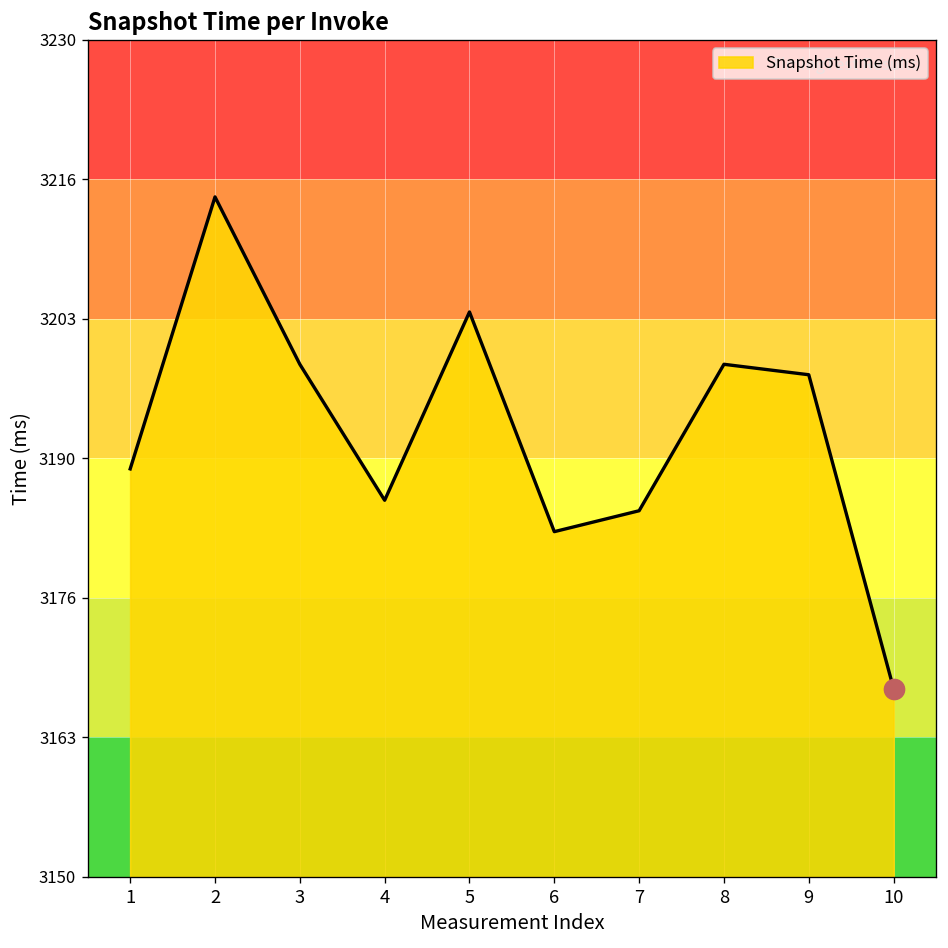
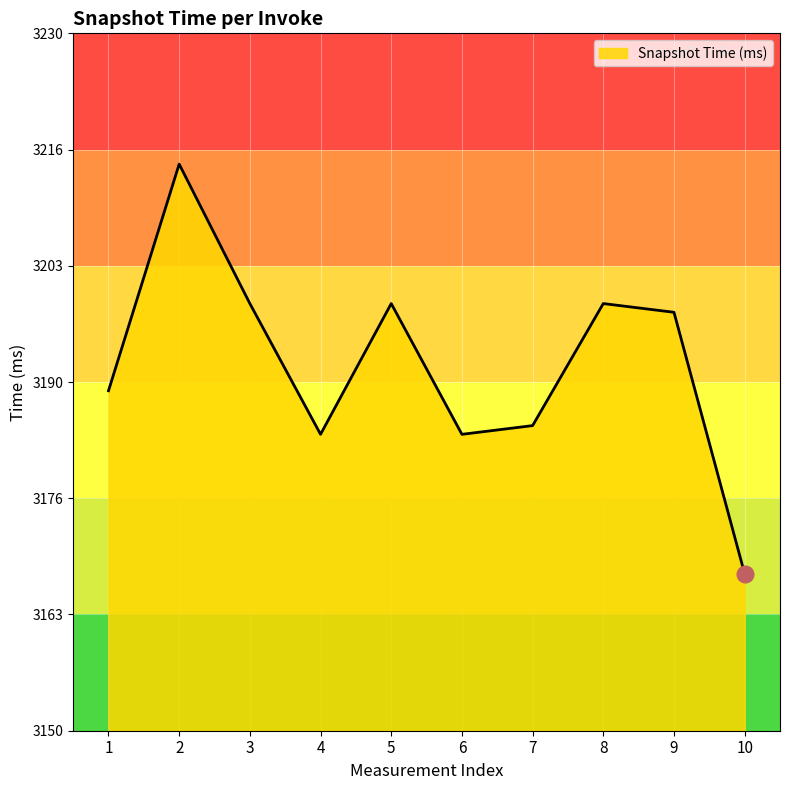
Snapshot Time (ms), 4: 3186 -> 3184
Snapshot Time (ms), 5: 3204 -> 3199
Snapshot Time (ms), 6: 3183 -> 3184
